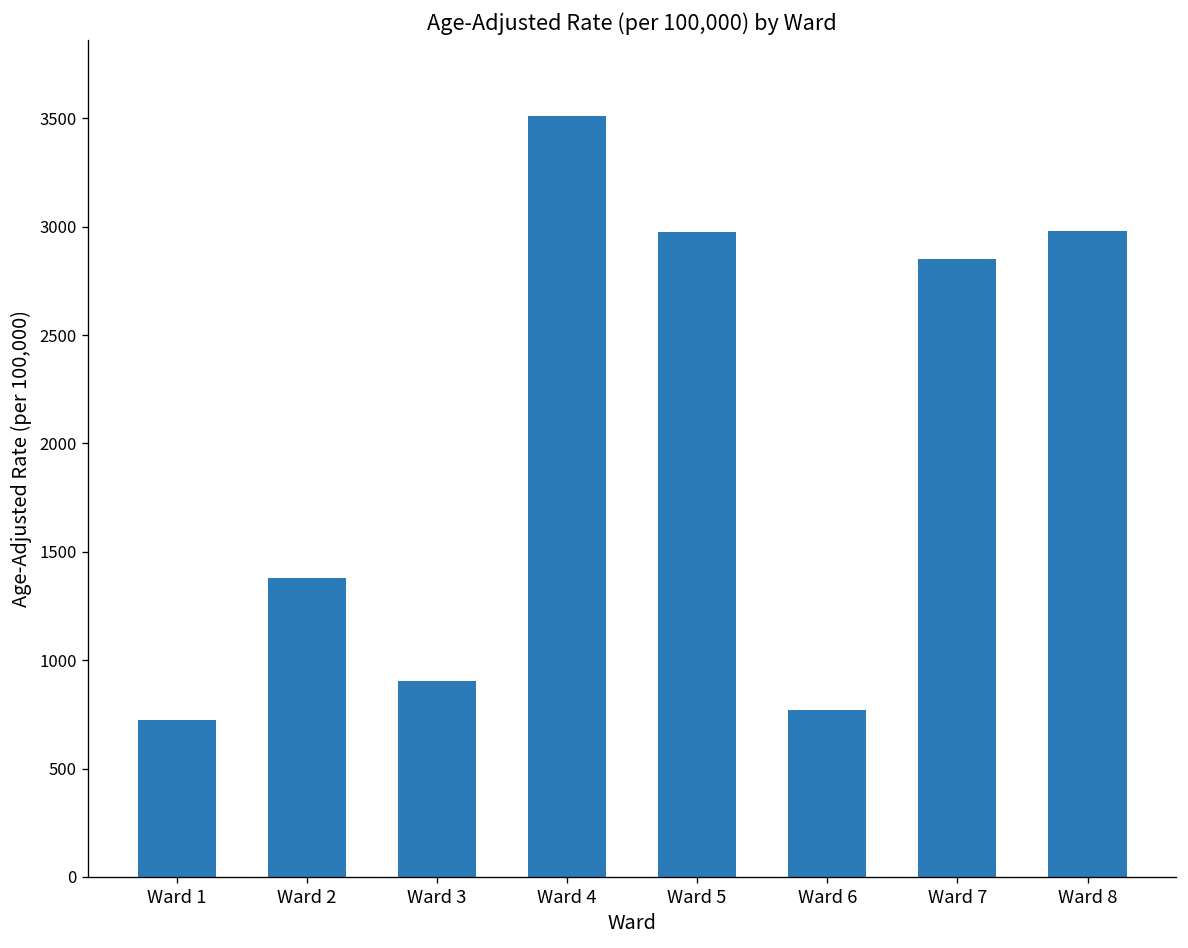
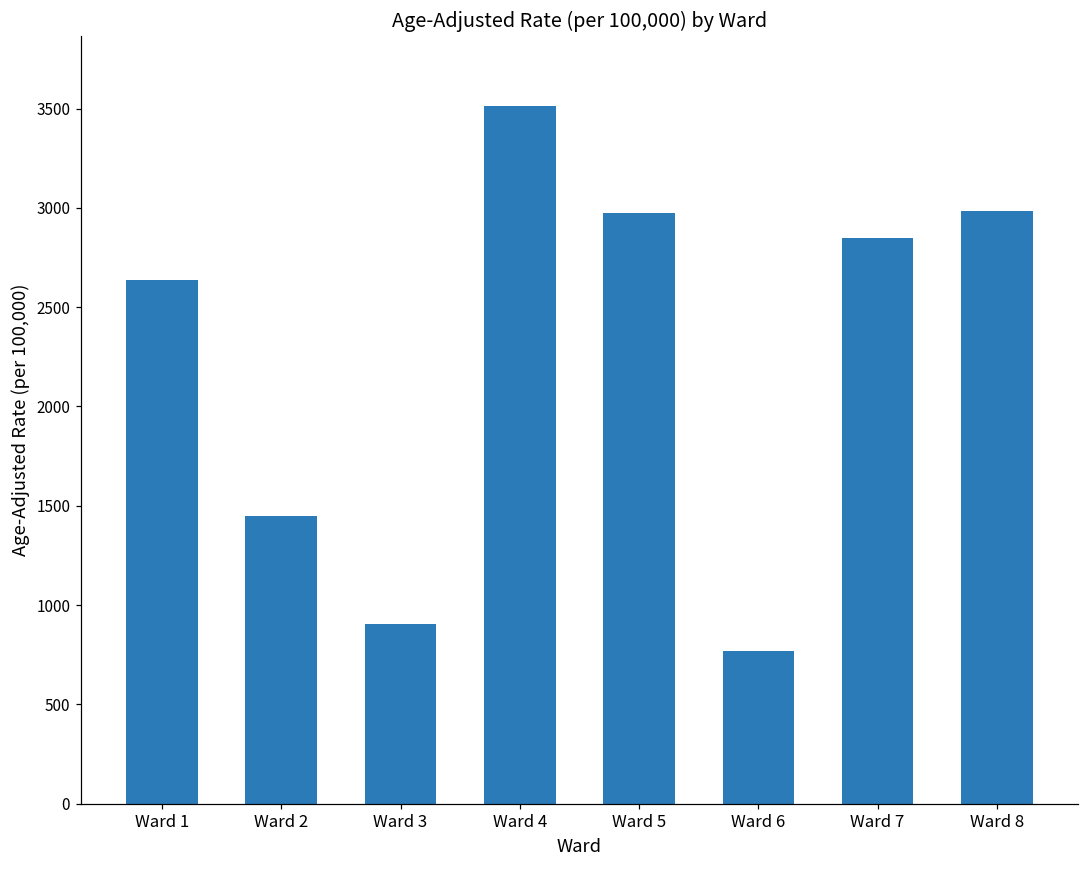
Ward 1: 730 -> 2640
Ward 2: 1380 -> 1450
